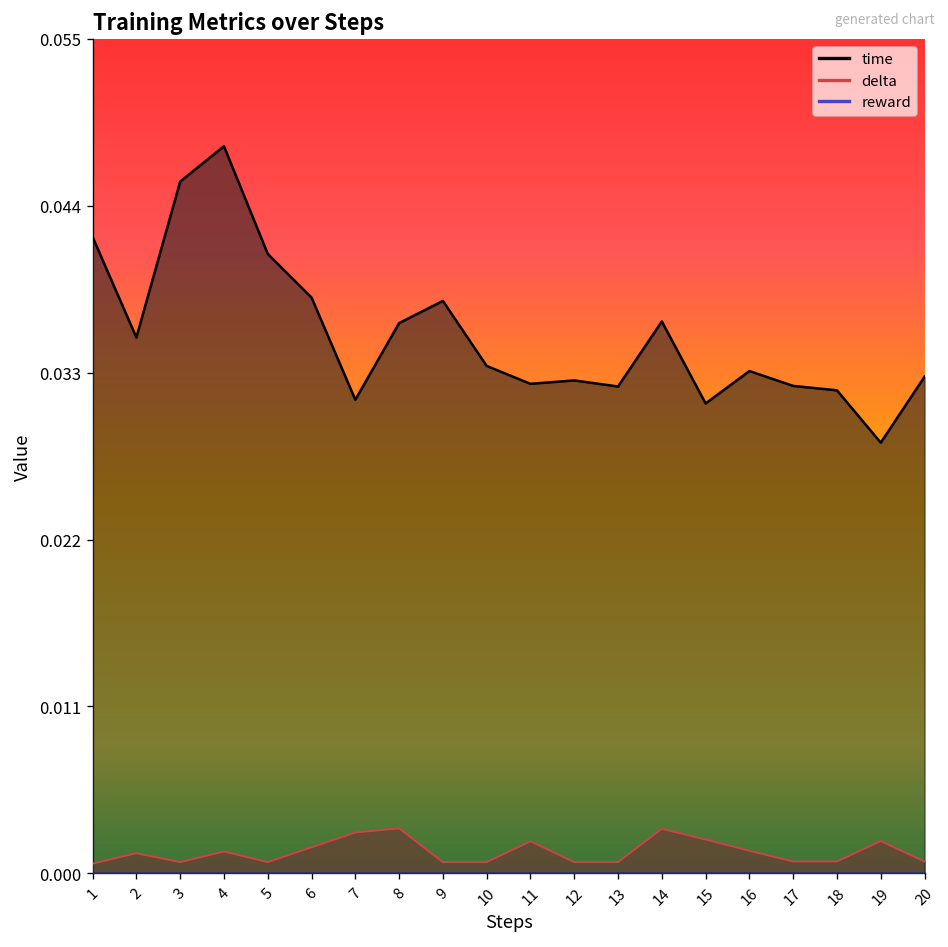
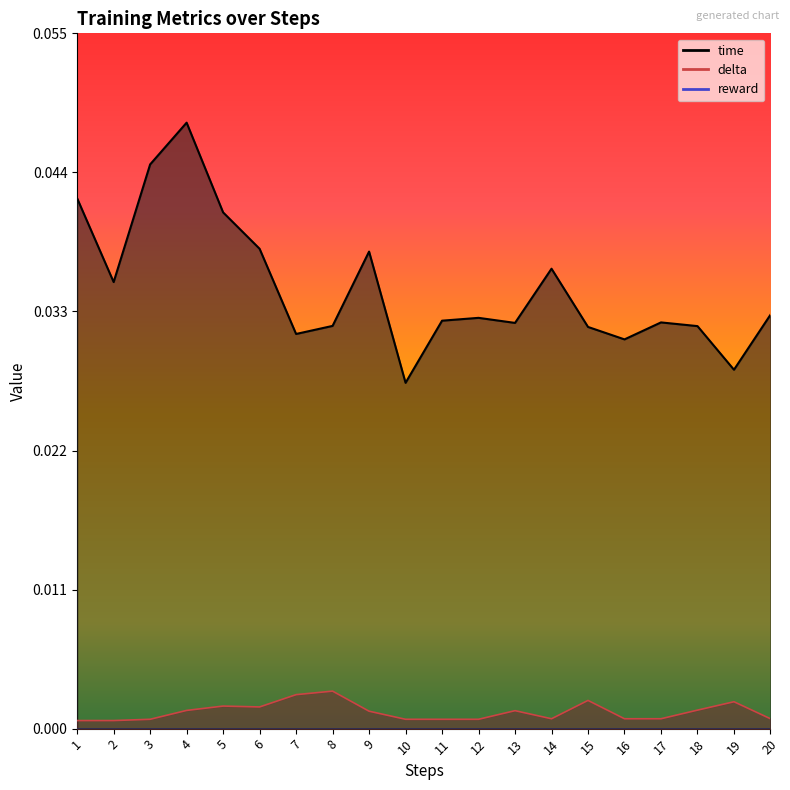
delta, 2: 0.0013 -> 0.0006
time, 3: 0.0456 -> 0.0446
delta, 5: 0.0007 -> 0.0018
time, 8: 0.0363 -> 0.0319
delta, 9: 0.0007 -> 0.0014
time, 10: 0.0334 -> 0.0274
delta, 11: 0.0021 -> 0.0007
delta, 13: 0.0007 -> 0.0014
delta, 14: 0.0029 -> 0.0008
time, 15: 0.0310 -> 0.0318
delta, 16: 0.0015 -> 0.0008
time, 16: 0.0331 -> 0.0308
delta, 18: 0.0008 -> 0.0015
